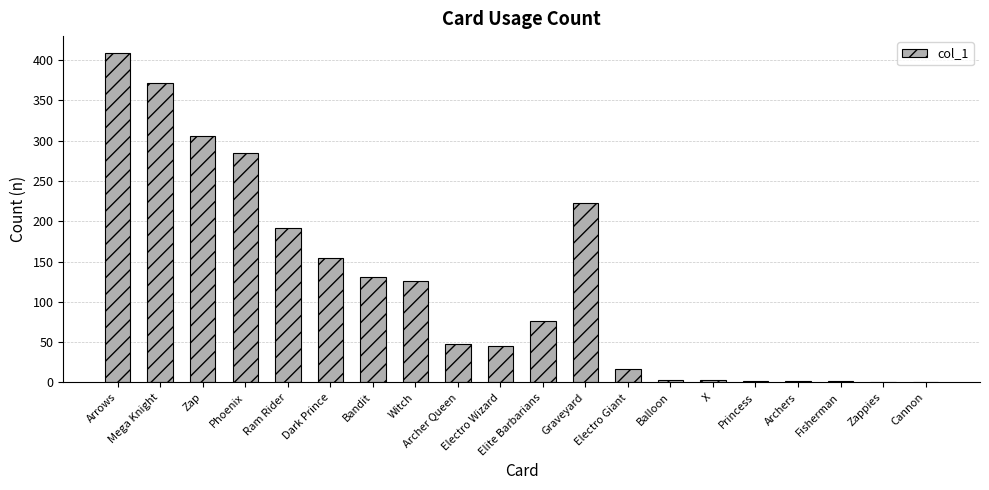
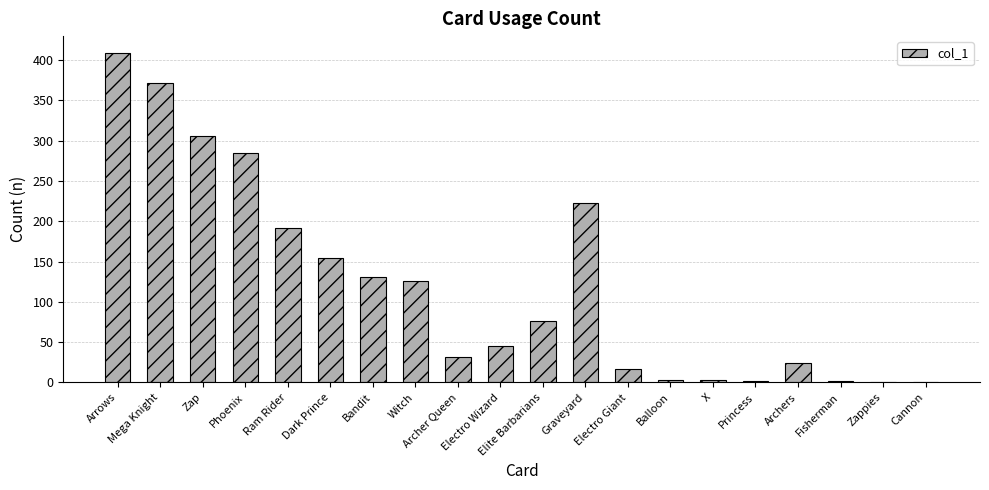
Archer Queen: 50 -> 30
Archers: 0 -> 20
